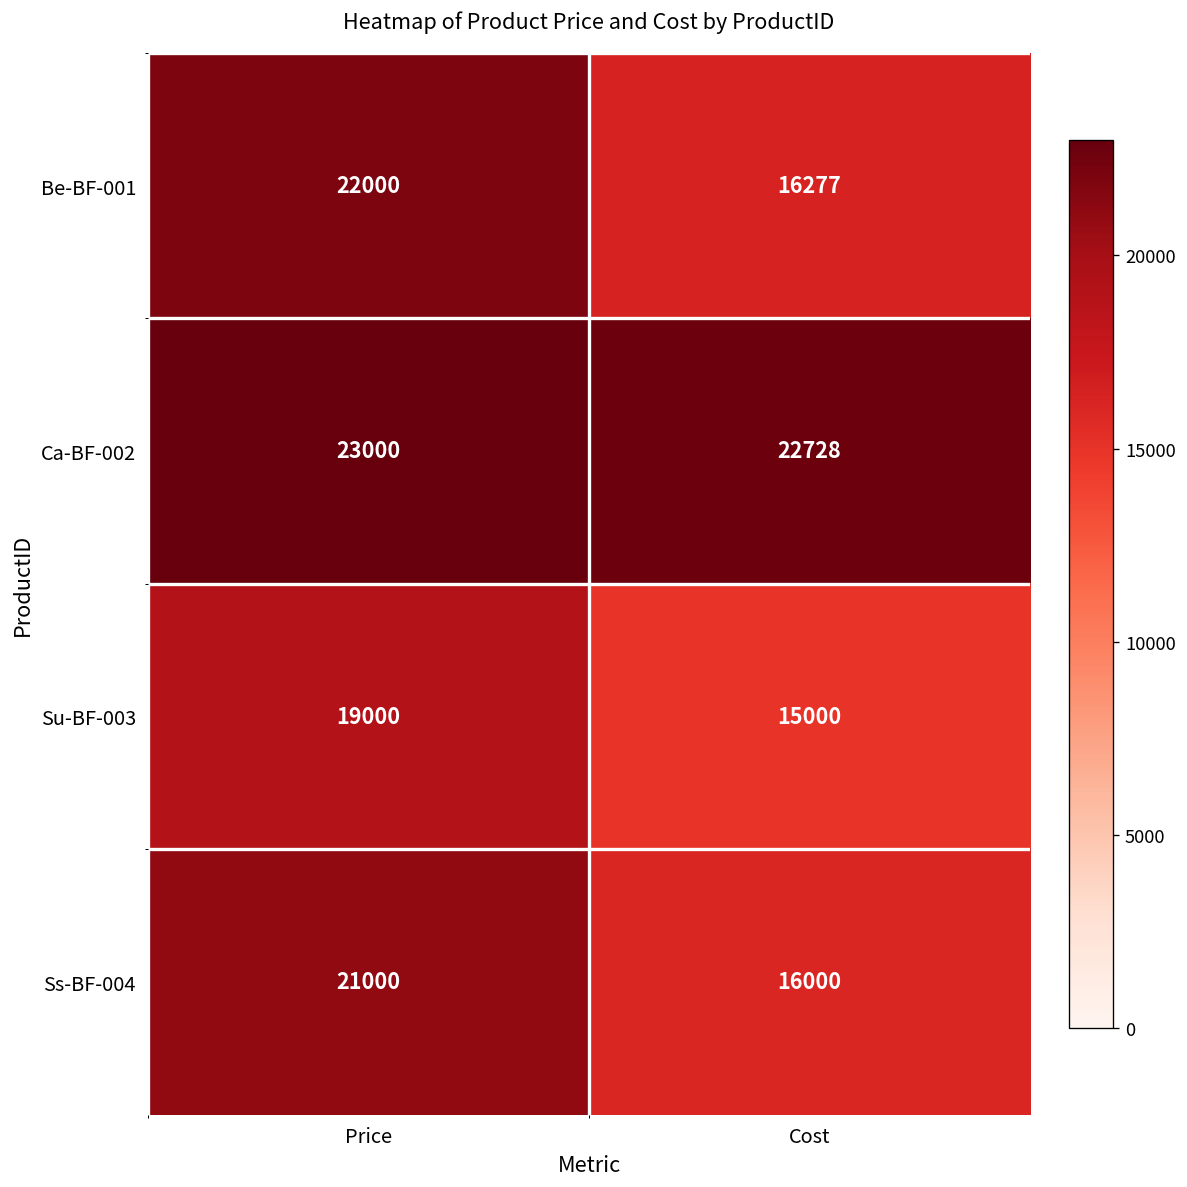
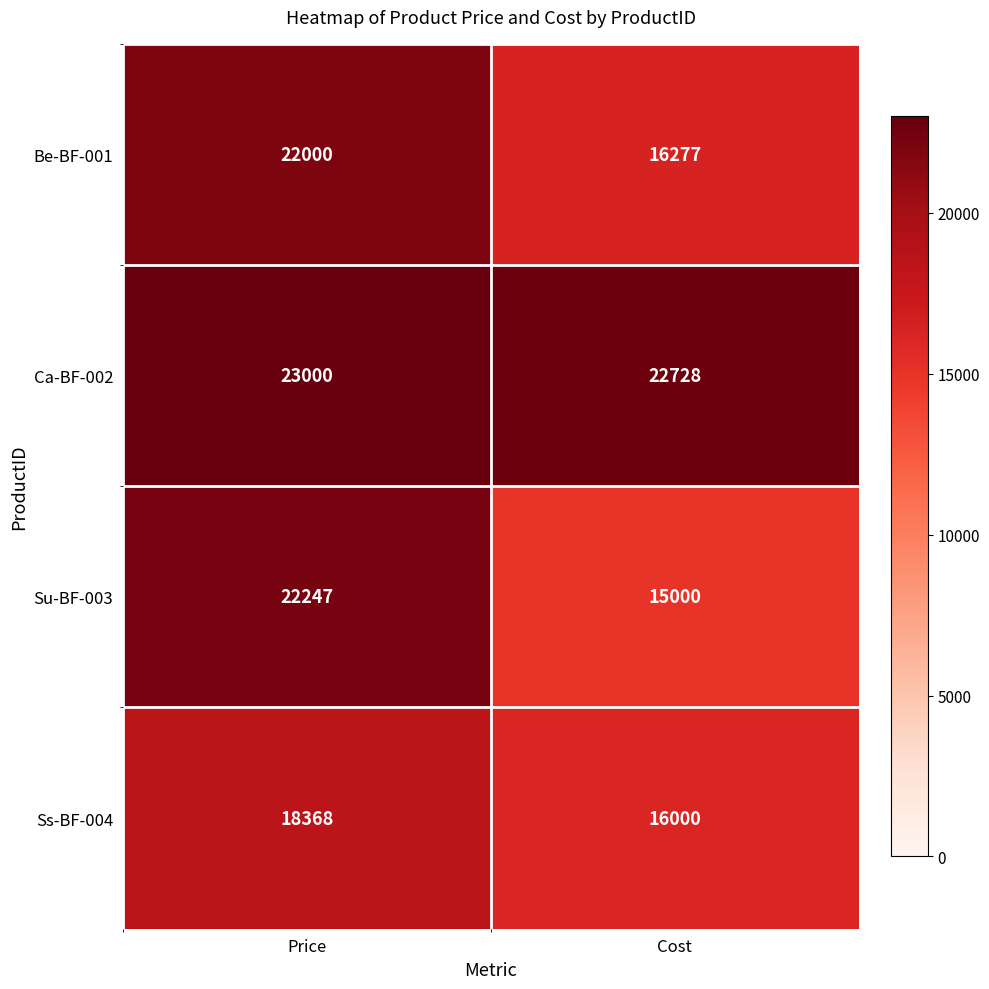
Su-BF-003, Price: 19000 -> 22247
Ss-BF-004, Price: 21000 -> 18368
